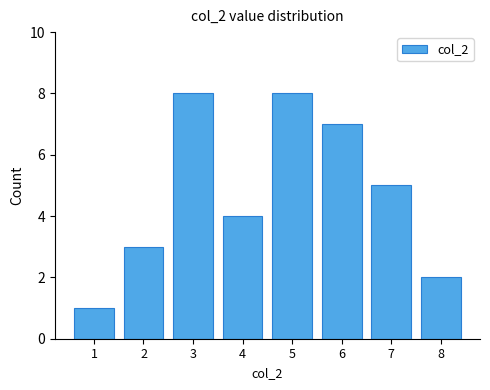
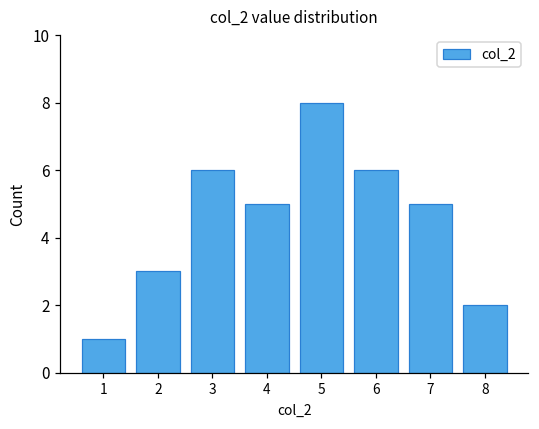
3: 8 -> 6
4: 4 -> 5
6: 7 -> 6
